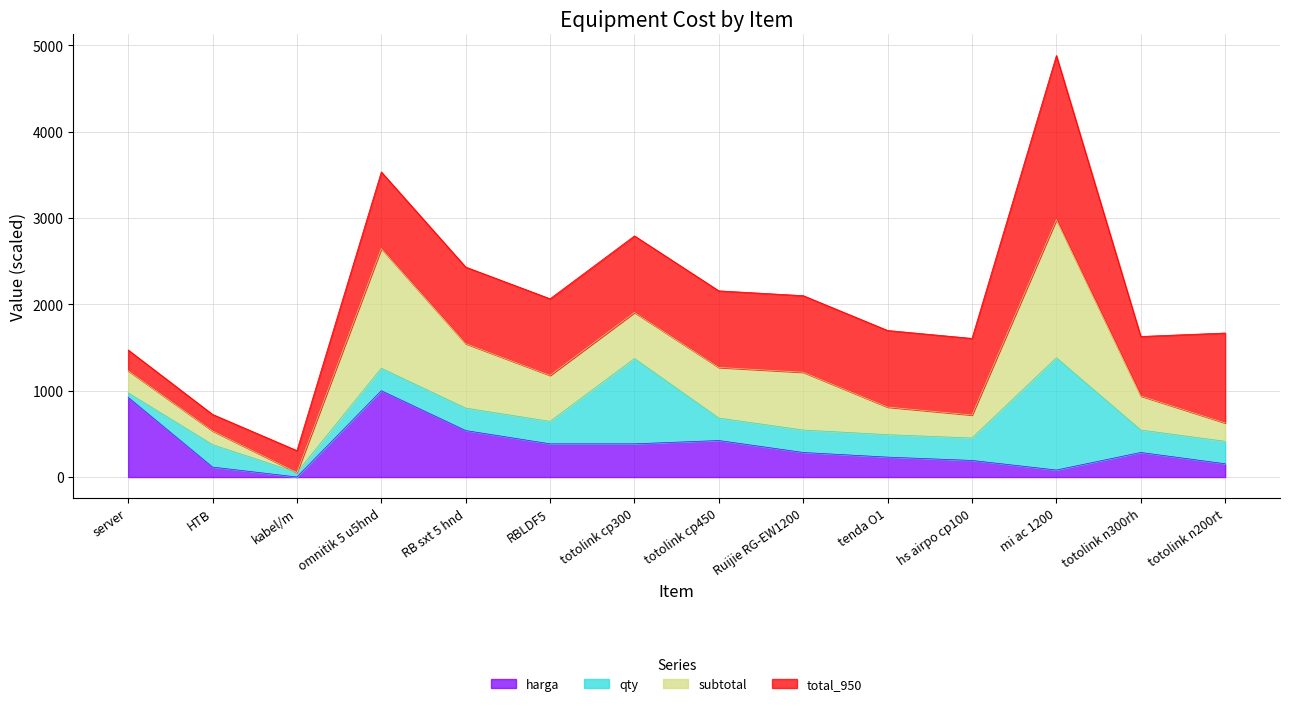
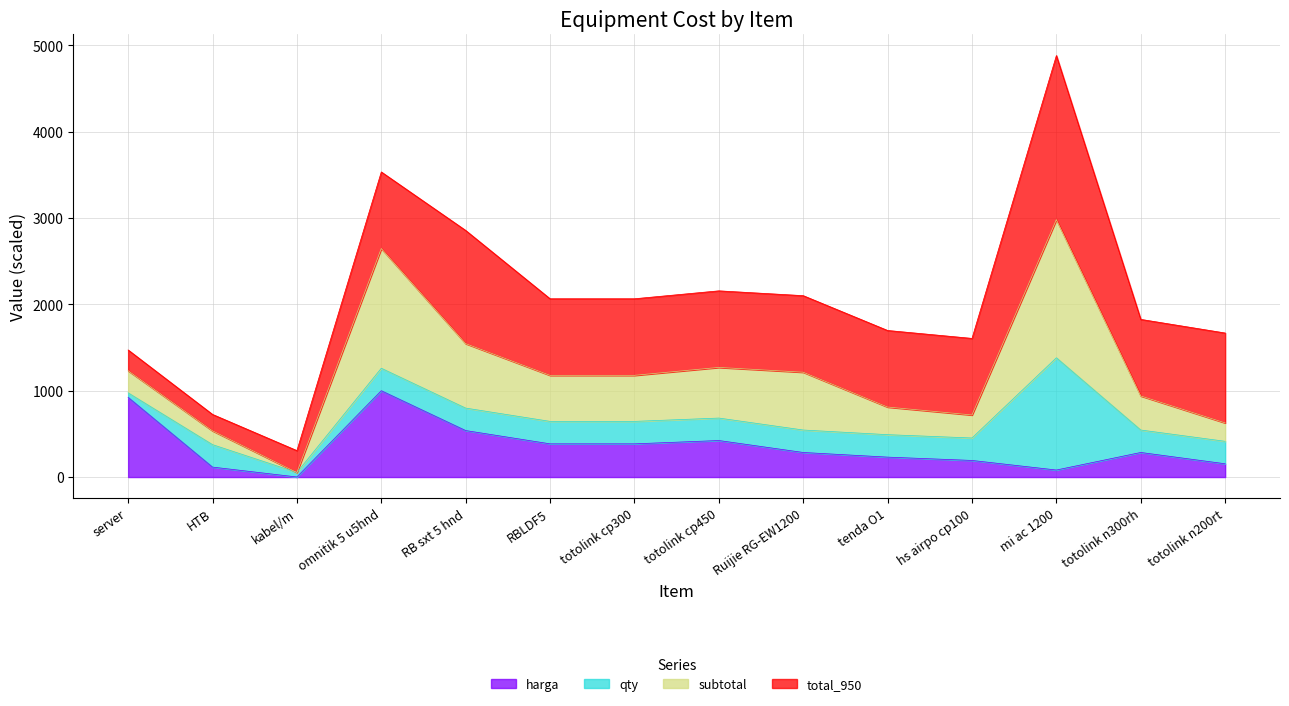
total_950, RB sxt 5 hnd: 900 -> 1300
qty, totolink cp300: 1000 -> 300
total_950, totolink n300rh: 700 -> 900
